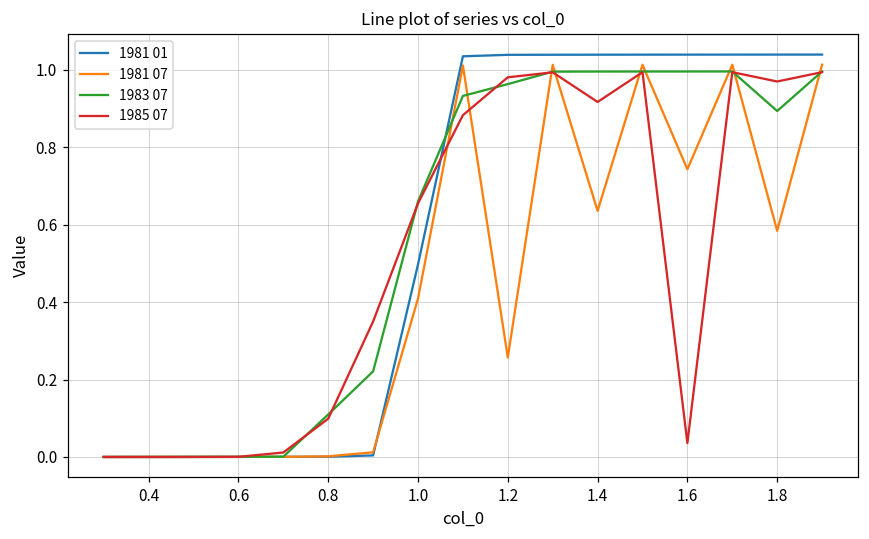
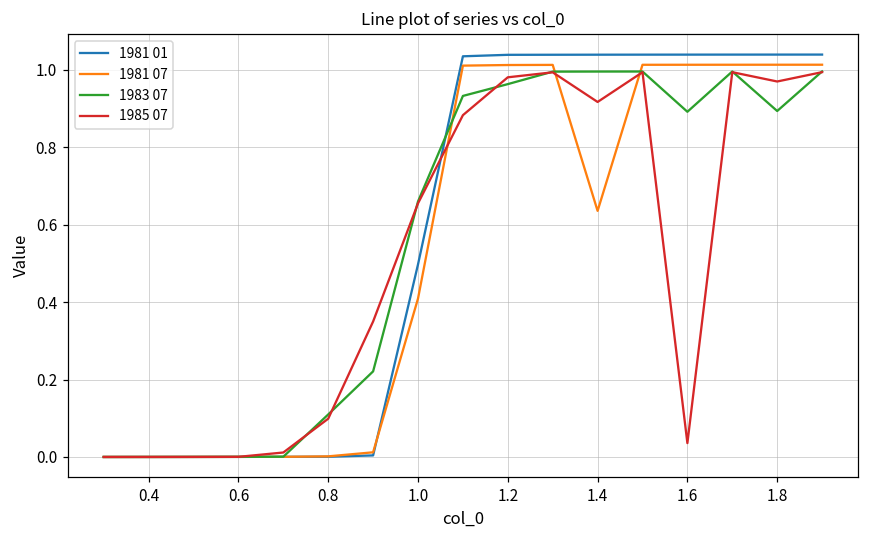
1981 07, 1.2: 0.26 -> 1.01
1981 07, 1.6: 0.74 -> 1.01
1983 07, 1.6: 1.00 -> 0.89
1981 07, 1.8: 0.58 -> 1.01
